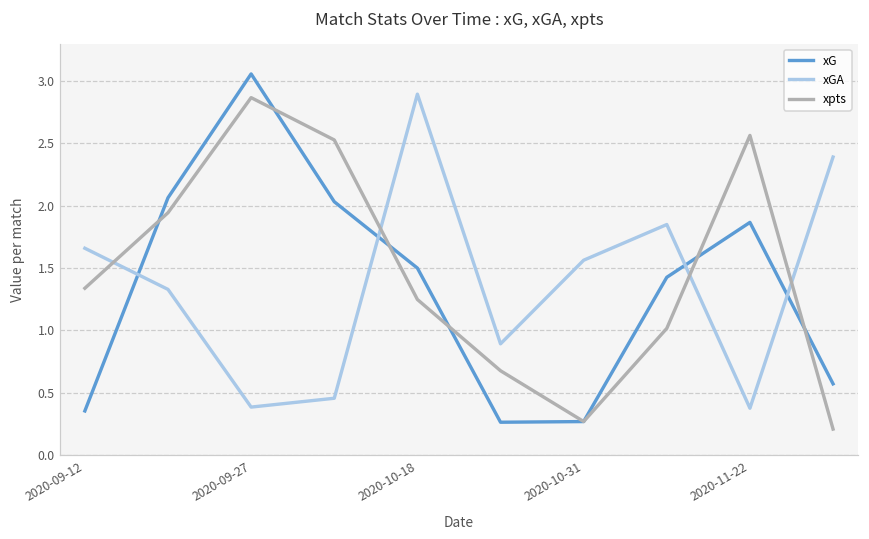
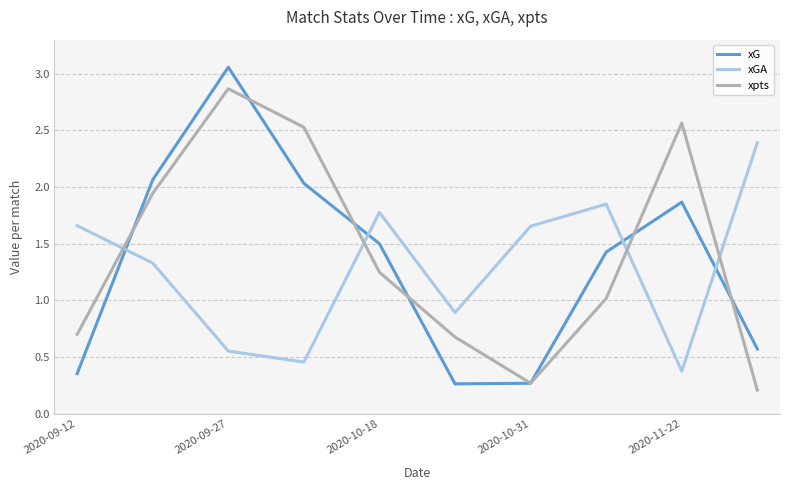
xpts, 2020-09-12: 1.34 -> 0.70
xGA, 2020-09-27: 0.39 -> 0.55
xGA, 2020-10-18: 2.89 -> 1.78
xGA, 2020-10-31: 1.56 -> 1.65
